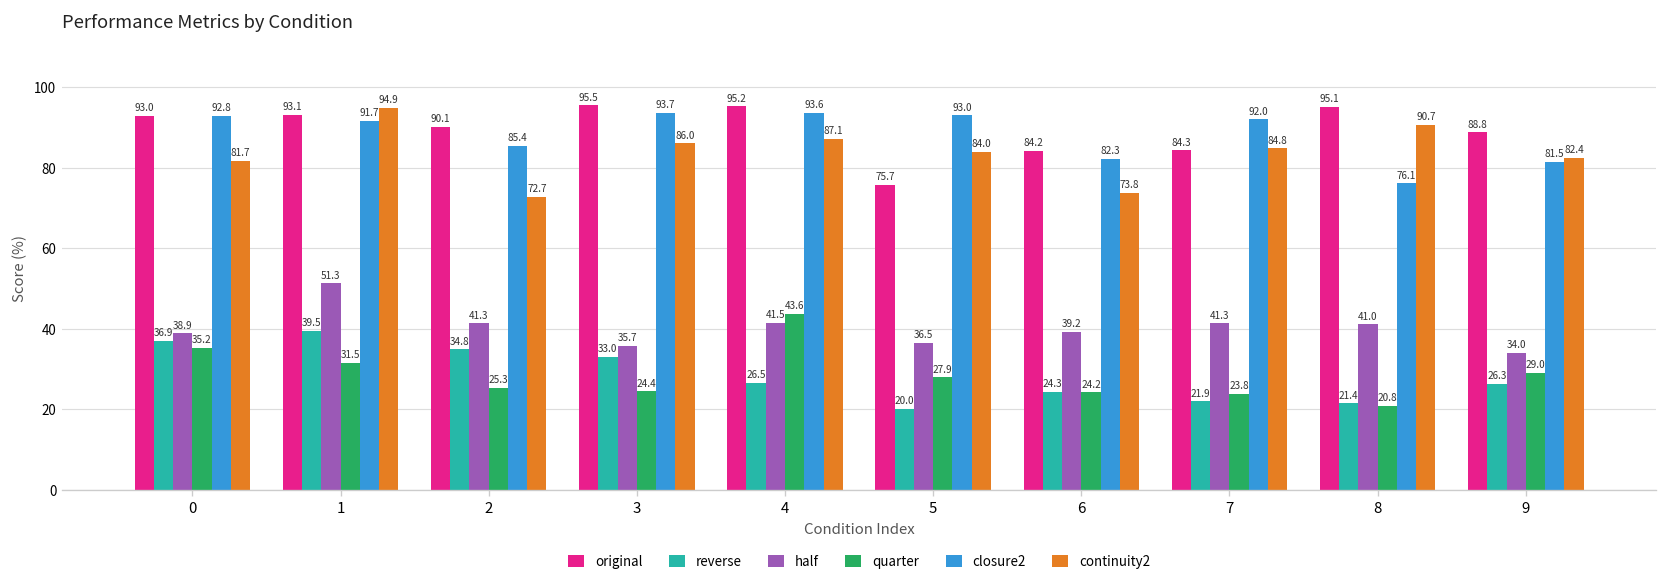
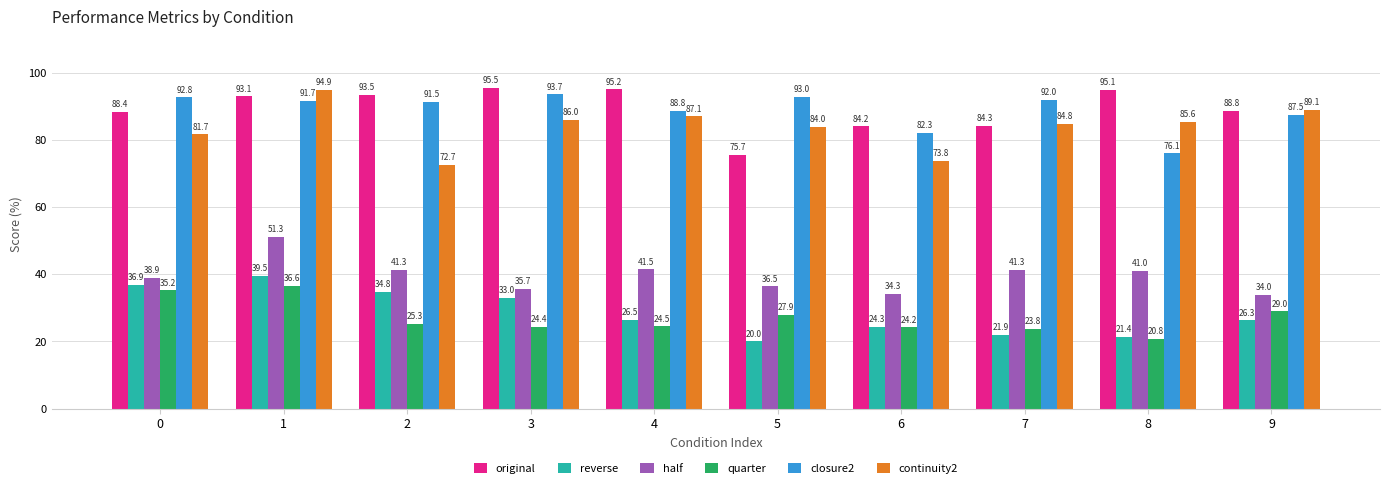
original, 0: 93.0 -> 88.4
quarter, 1: 31.5 -> 36.6
original, 2: 90.1 -> 93.5
closure2, 2: 85.4 -> 91.5
quarter, 4: 43.6 -> 24.5
closure2, 4: 93.6 -> 88.8
half, 6: 39.2 -> 34.3
continuity2, 8: 90.7 -> 85.6
closure2, 9: 81.5 -> 87.5
continuity2, 9: 82.4 -> 89.1
